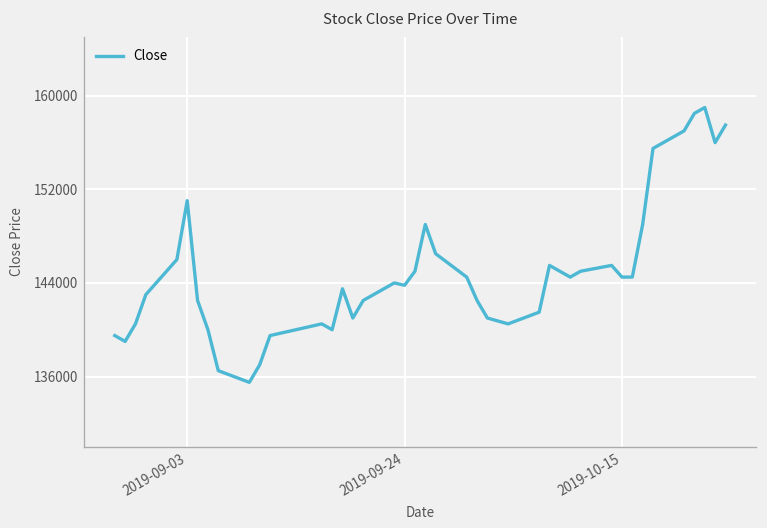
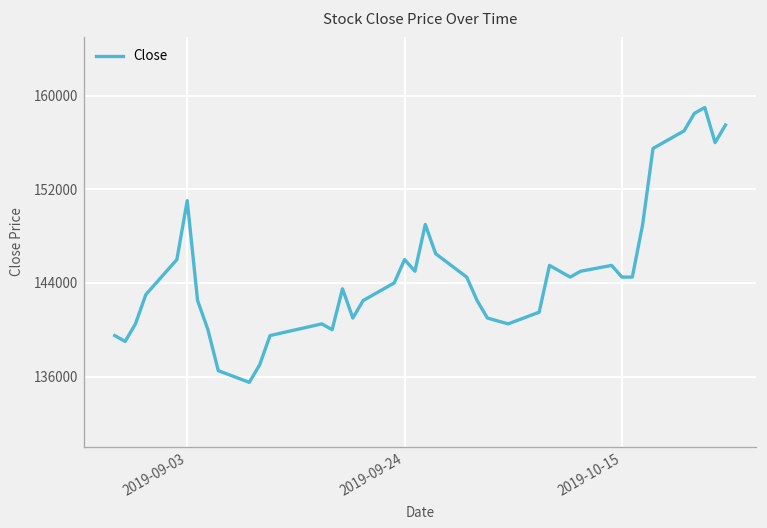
2019-09-24: 144000 -> 146000
